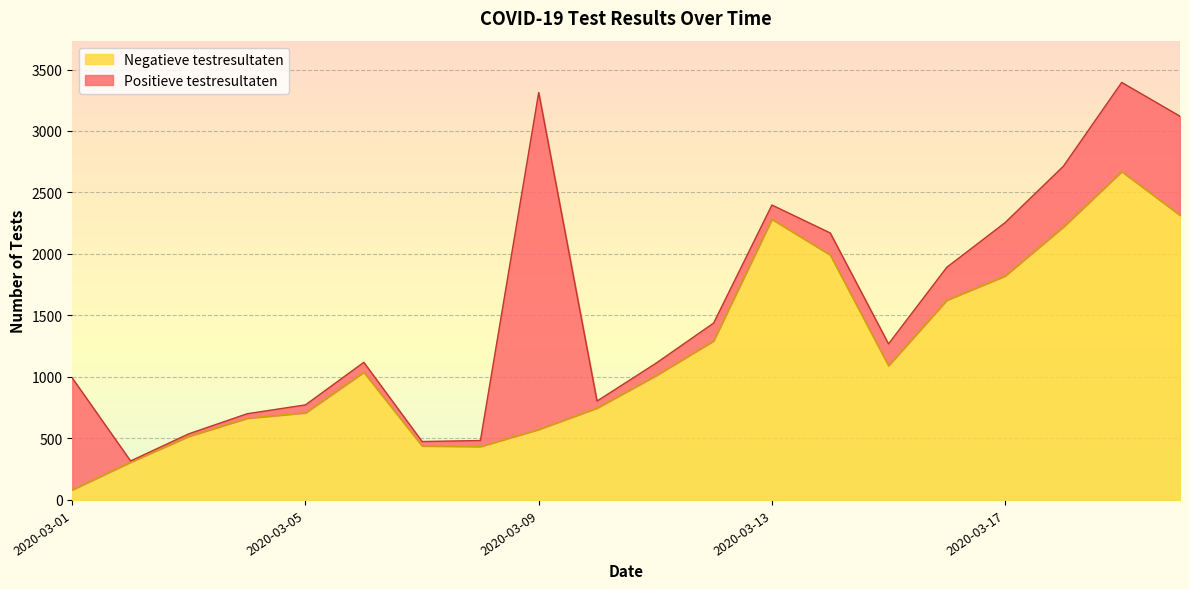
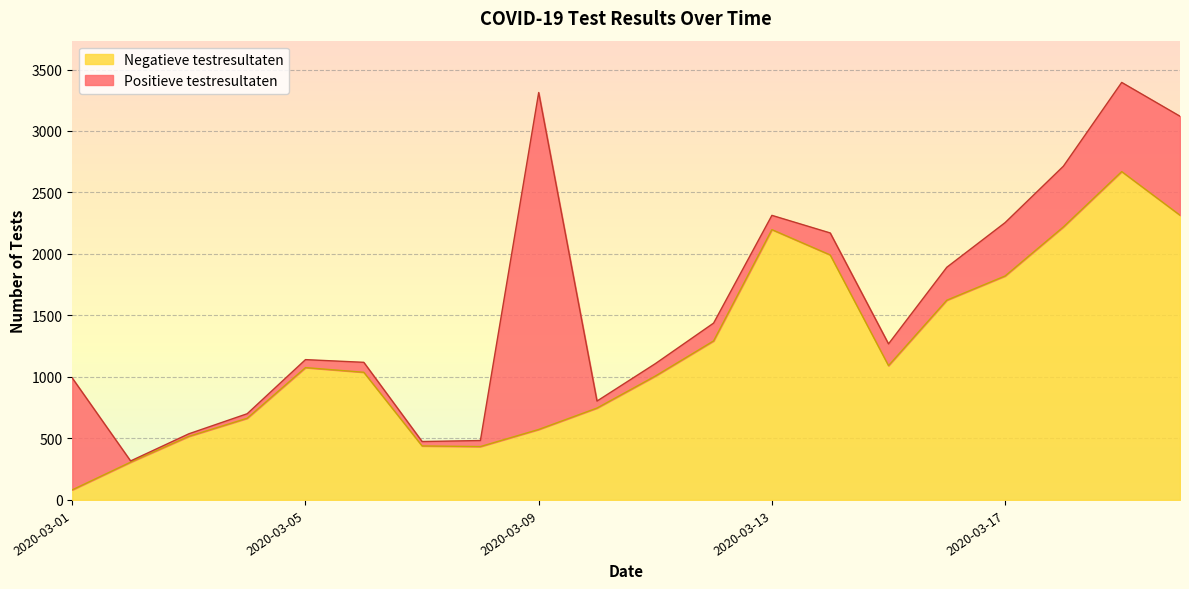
Negatieve testresultaten, 2020-03-05: 710 -> 1080
Negatieve testresultaten, 2020-03-13: 2280 -> 2200
